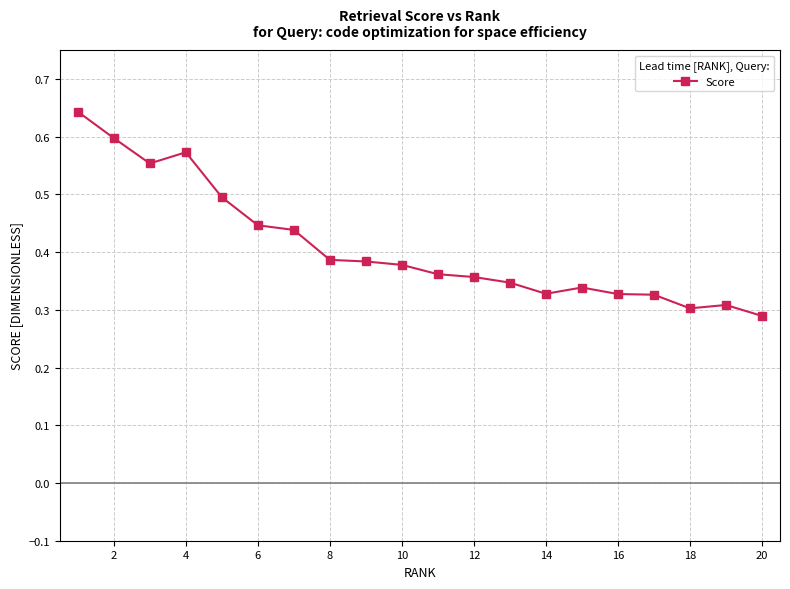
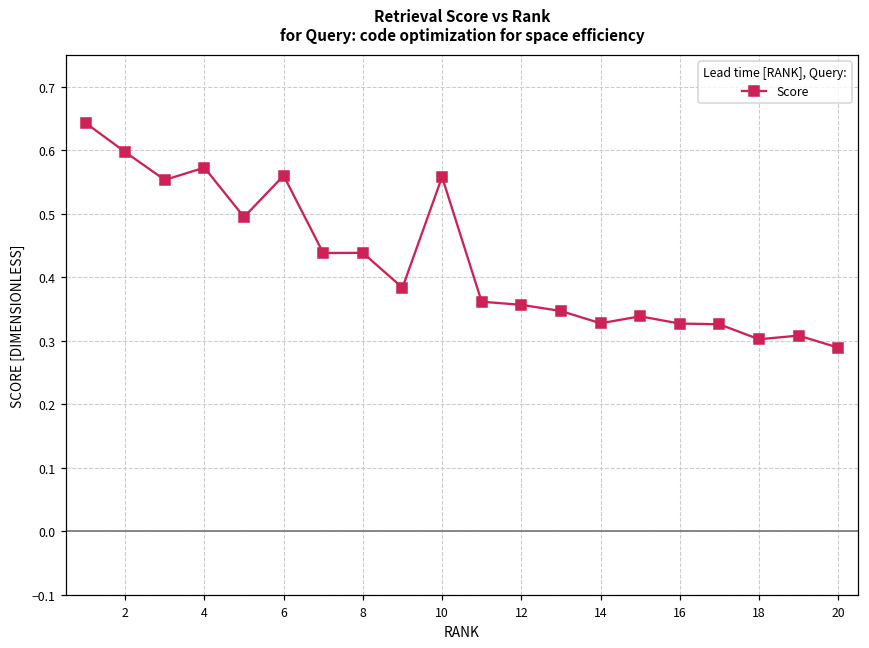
6: 0.45 -> 0.56
8: 0.39 -> 0.44
10: 0.38 -> 0.56
